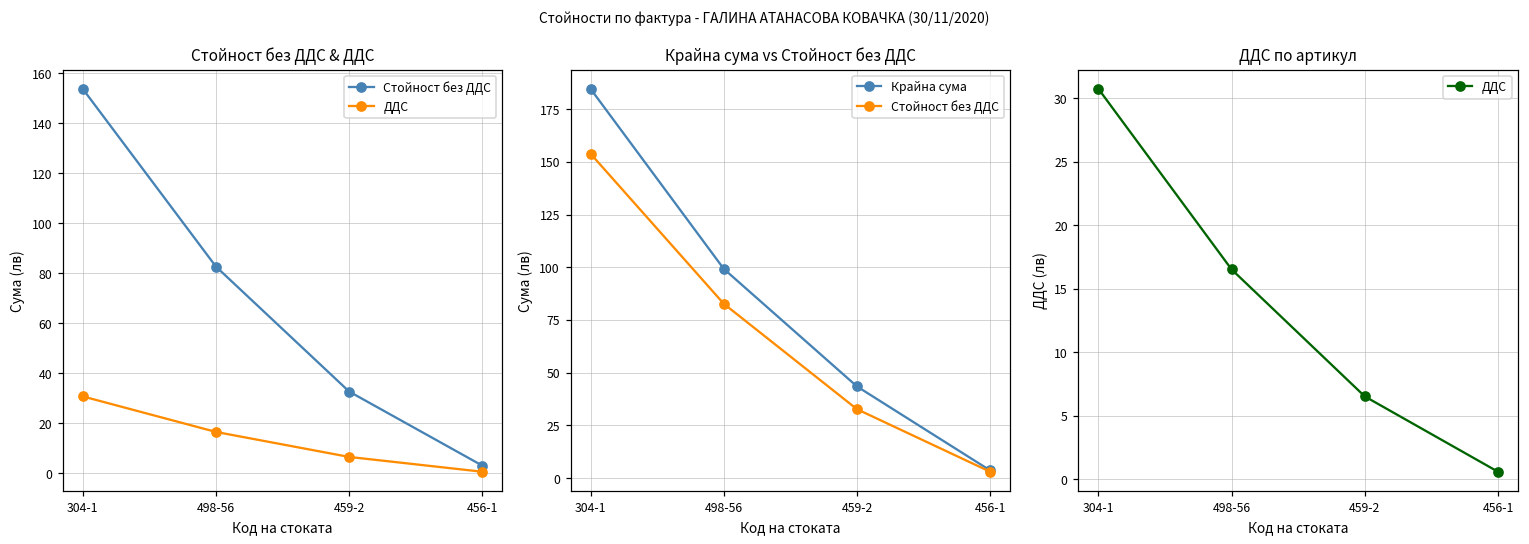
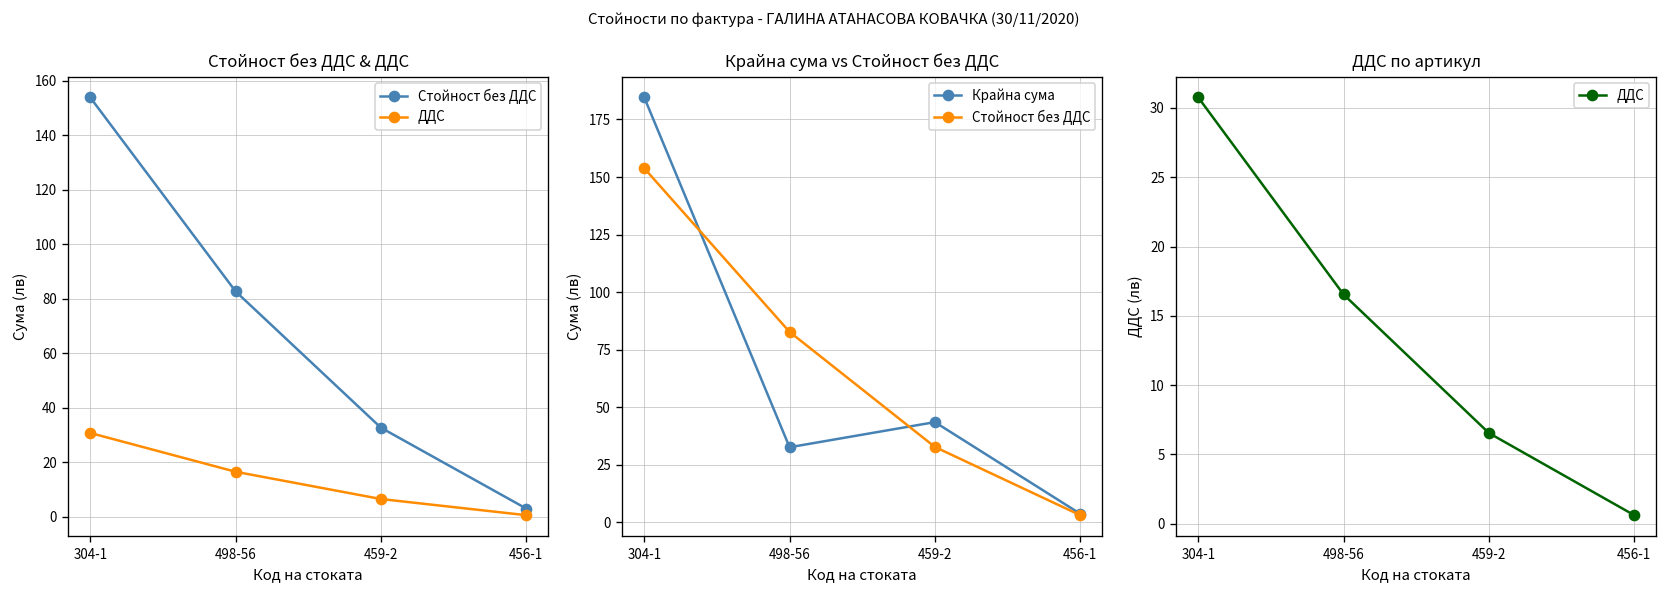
Крайна сума vs Стойност без ДДС, Крайна сума, 498-56: 99 -> 33
